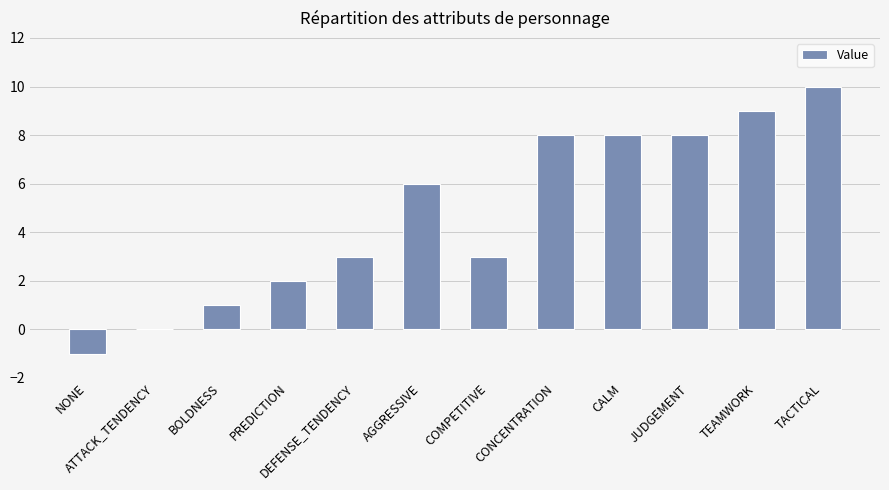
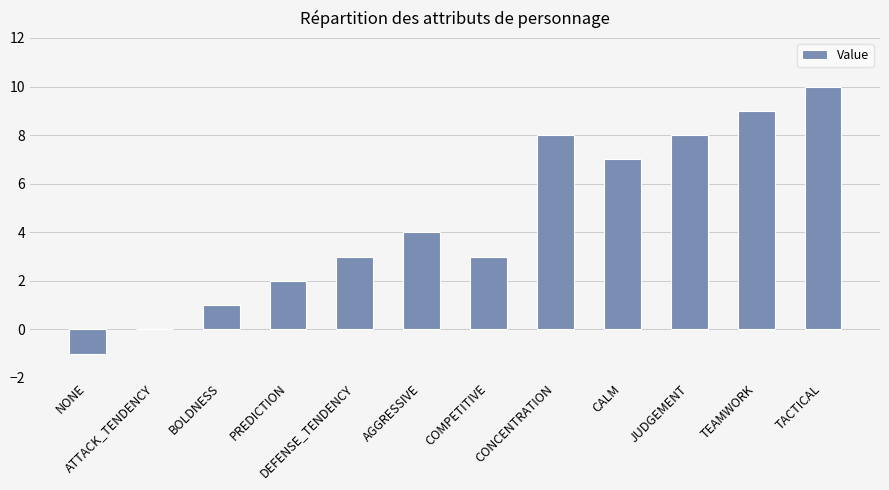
AGGRESSIVE: 6 -> 4
CALM: 8 -> 7
